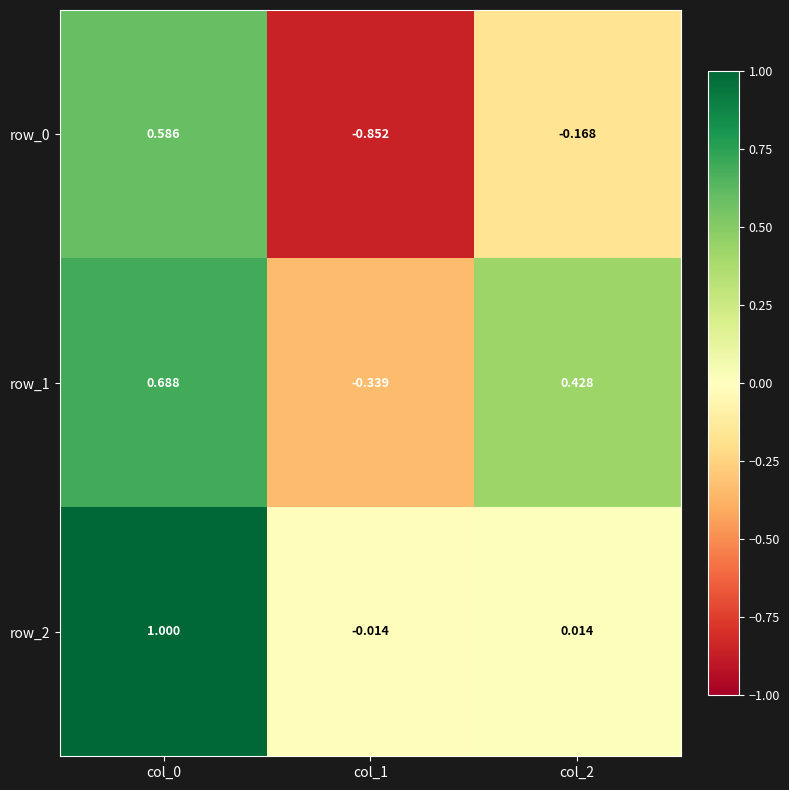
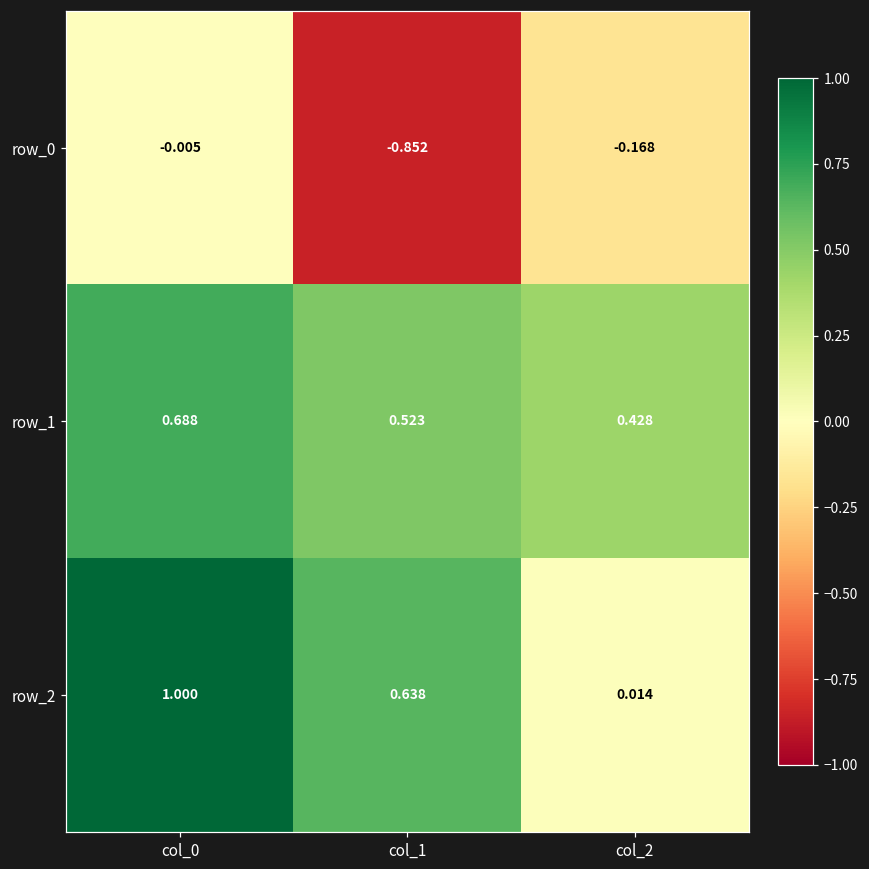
row_0, col_0: 0.586 -> -0.005
row_1, col_1: -0.339 -> 0.523
row_2, col_1: -0.014 -> 0.638
